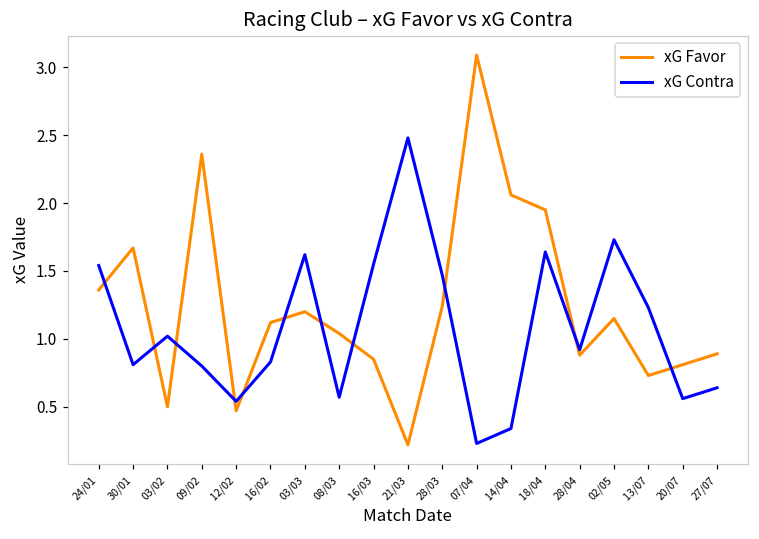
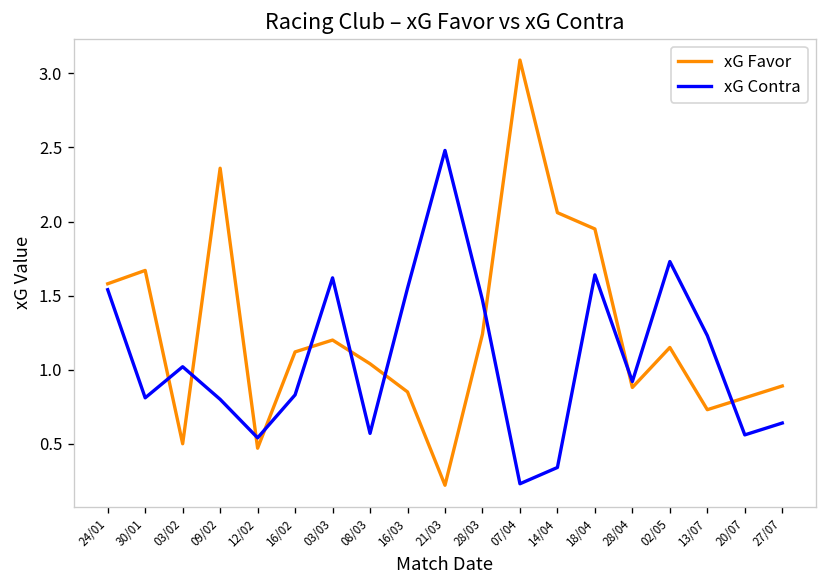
xG Favor, 24/01: 1.36 -> 1.58
